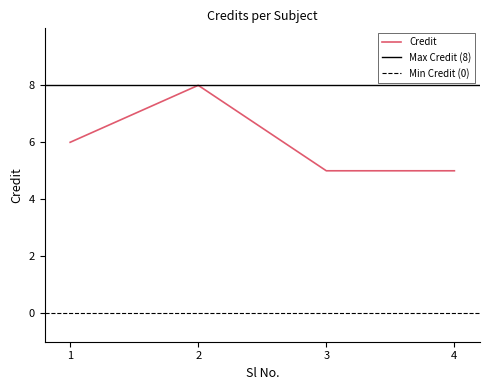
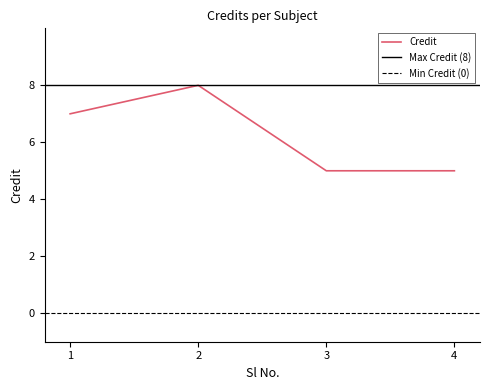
1: 6 -> 7
